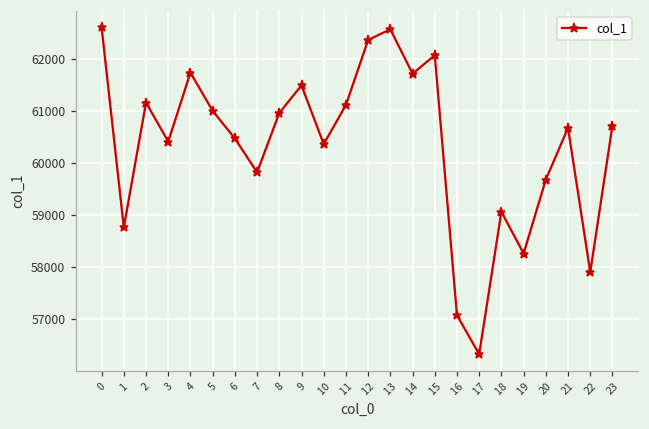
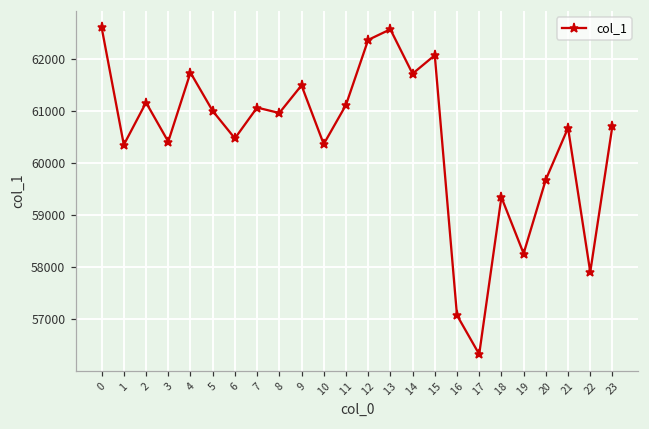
1: 58800 -> 60300
7: 59800 -> 61100
18: 59100 -> 59300
